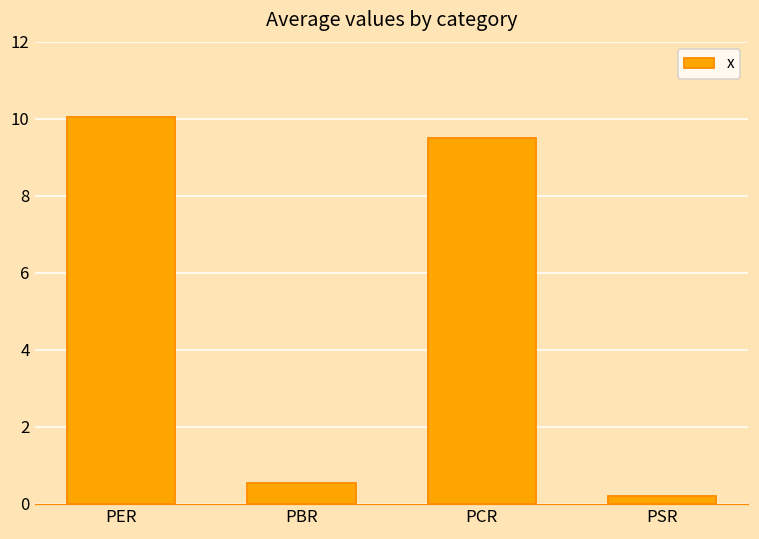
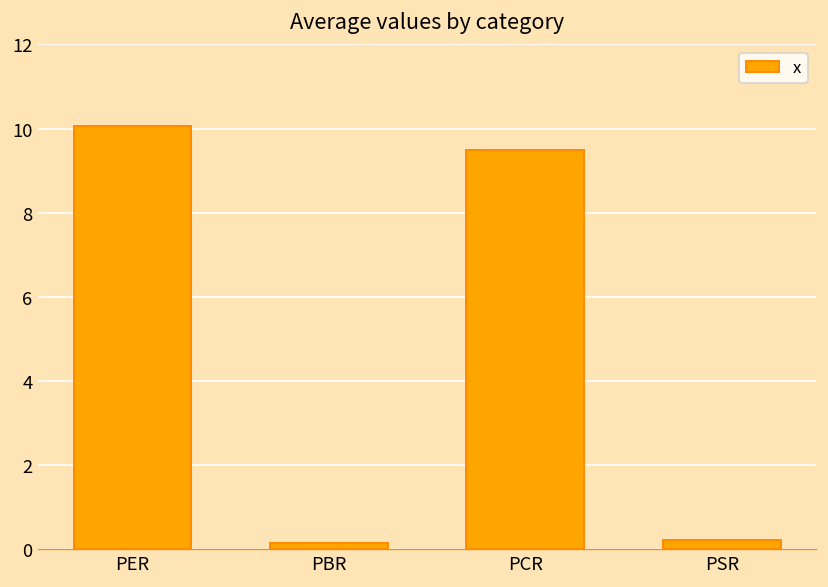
PBR: 0.5 -> 0.1
